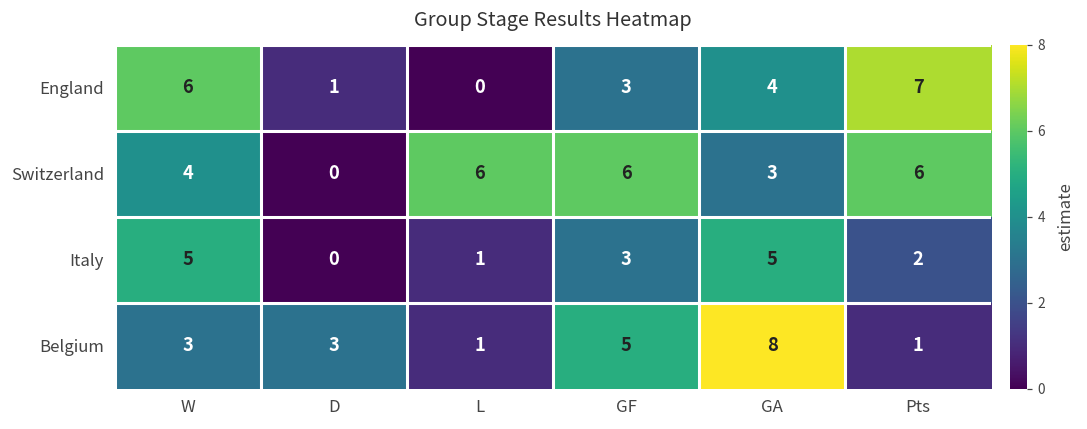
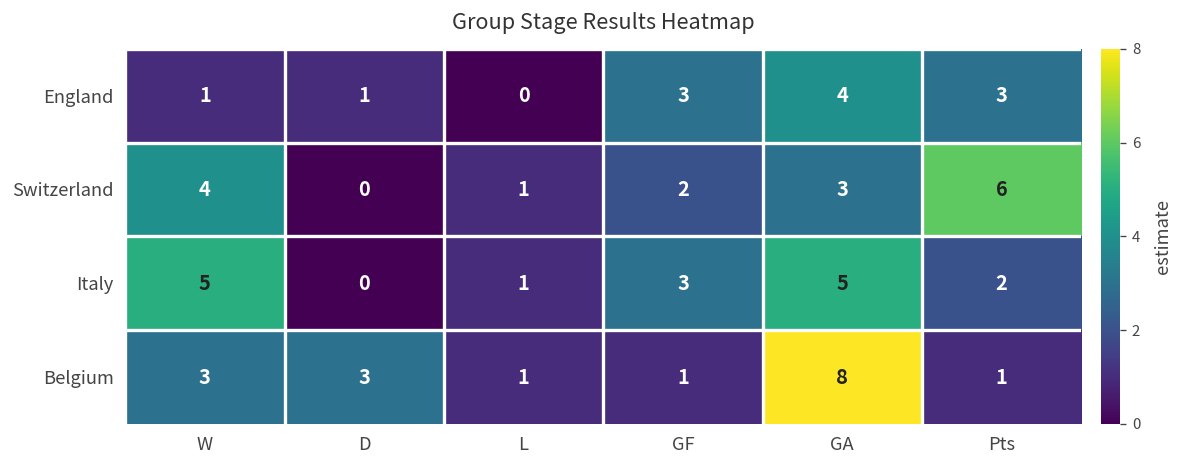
England, W: 6 -> 1
England, Pts: 7 -> 3
Switzerland, L: 6 -> 1
Switzerland, GF: 6 -> 2
Belgium, GF: 5 -> 1
